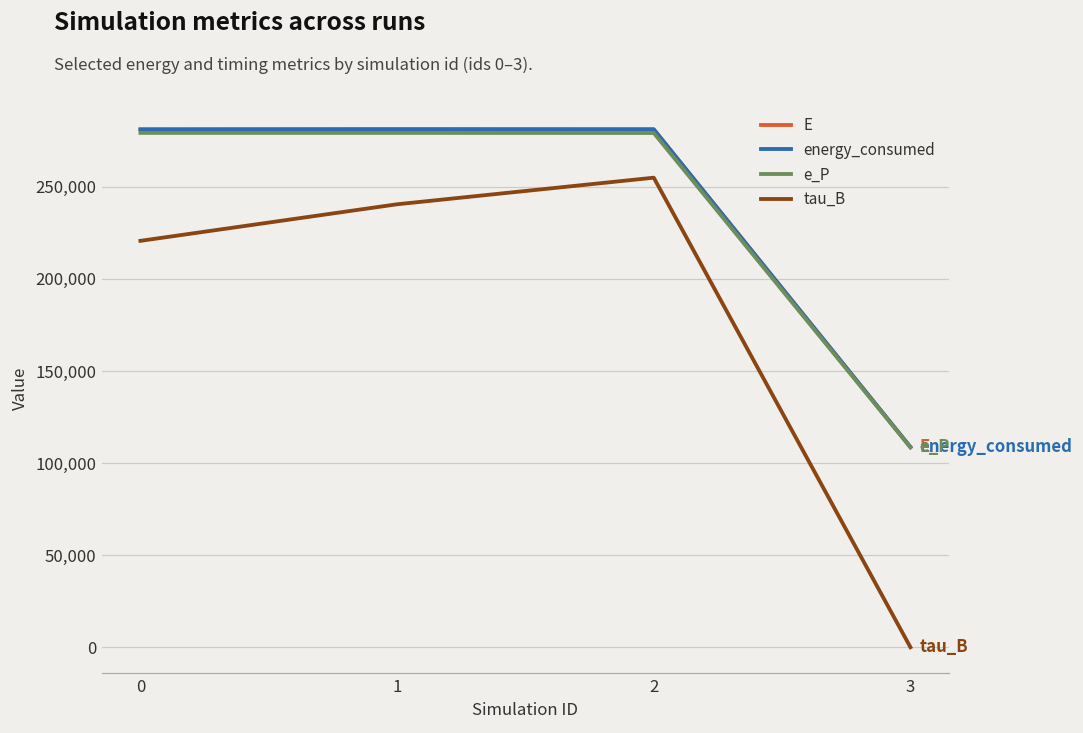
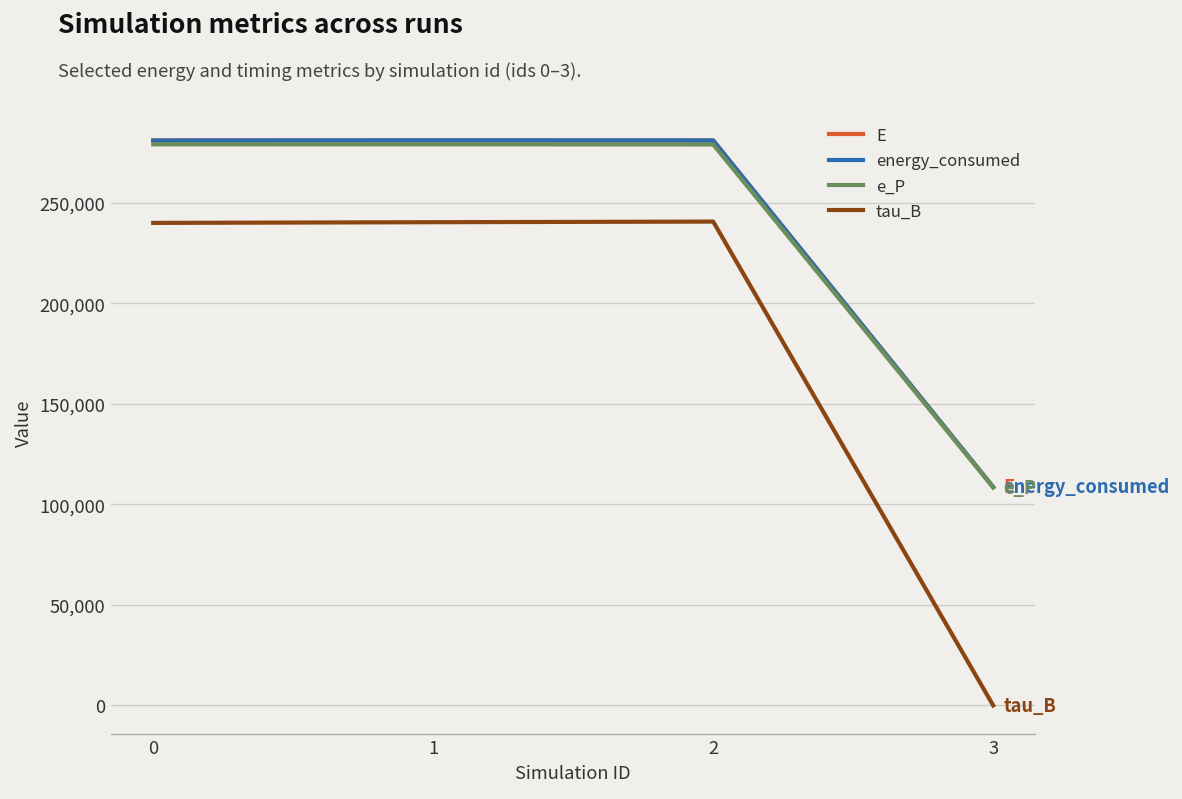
tau_B, 0: 221,000 -> 240,000
tau_B, 2: 255,000 -> 241,000
